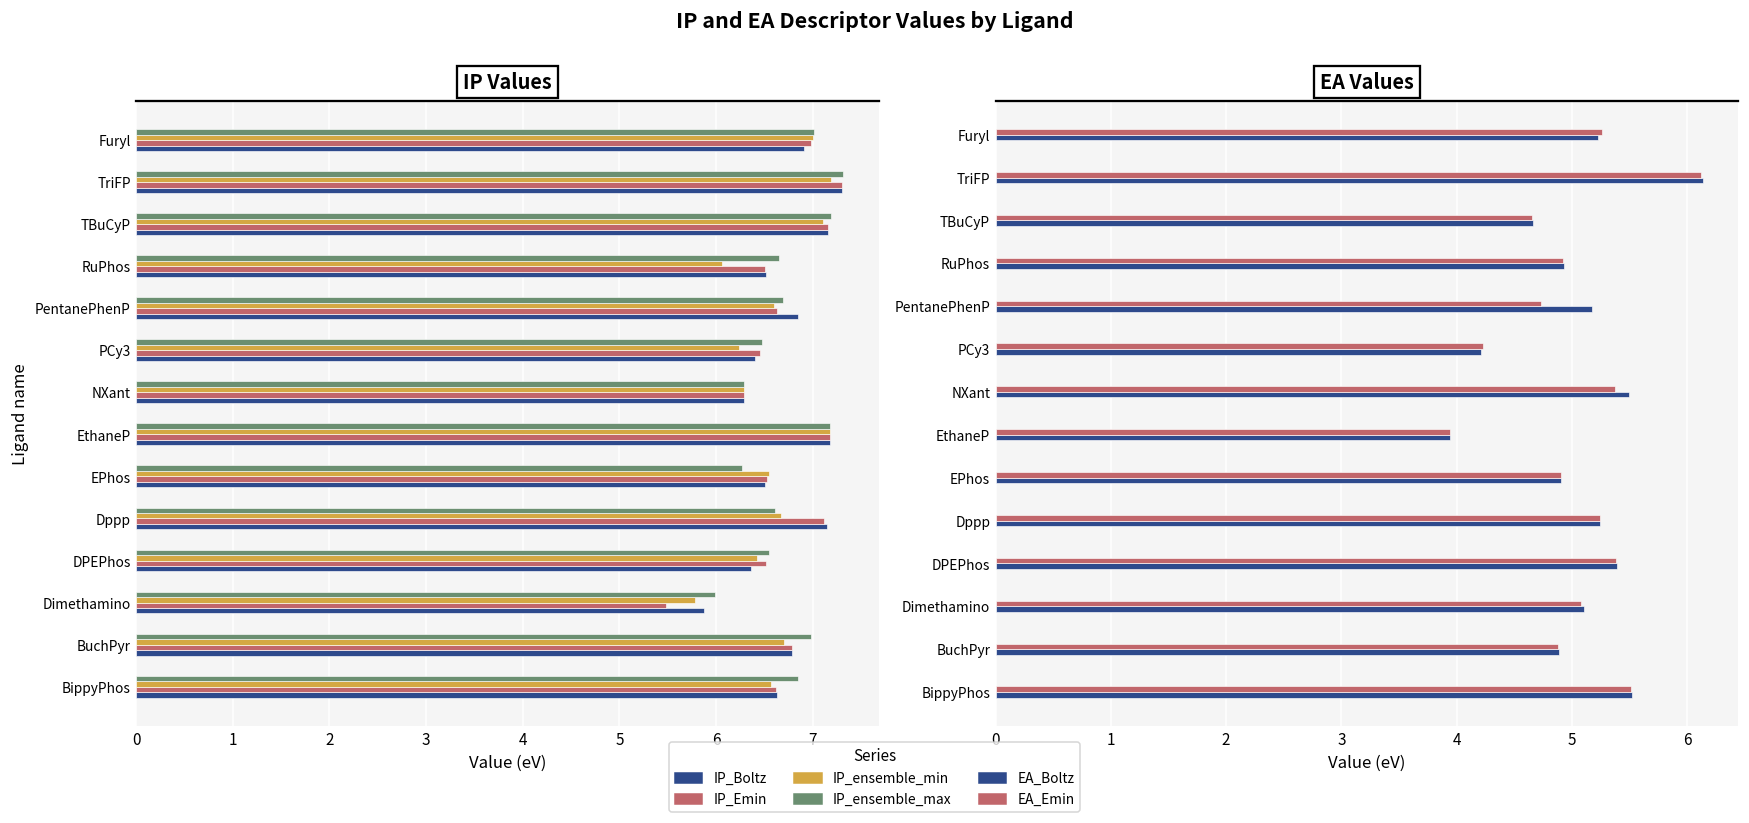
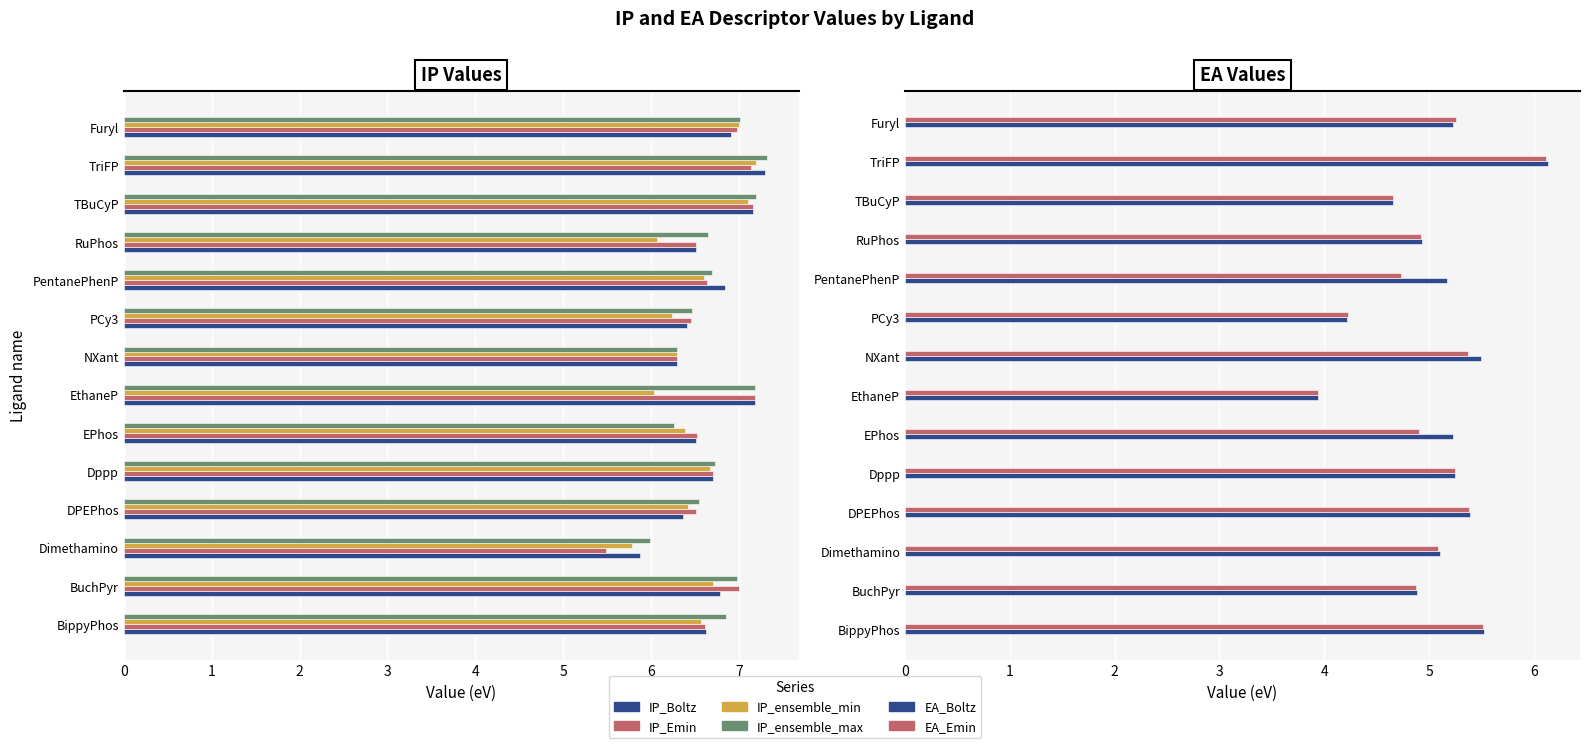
IP Values, IP_Emin, TriFP: 7.3 -> 7.1
IP Values, IP_ensemble_min, EthaneP: 7.2 -> 6.0
IP Values, IP_ensemble_min, EPhos: 6.6 -> 6.4
IP Values, IP_ensemble_max, Dppp: 6.6 -> 6.7
IP Values, IP_Emin, Dppp: 7.1 -> 6.7
IP Values, IP_Boltz, Dppp: 7.1 -> 6.7
IP Values, IP_Emin, BuchPyr: 6.8 -> 7.0
EA Values, EA_Boltz, EPhos: 4.91 -> 5.23
